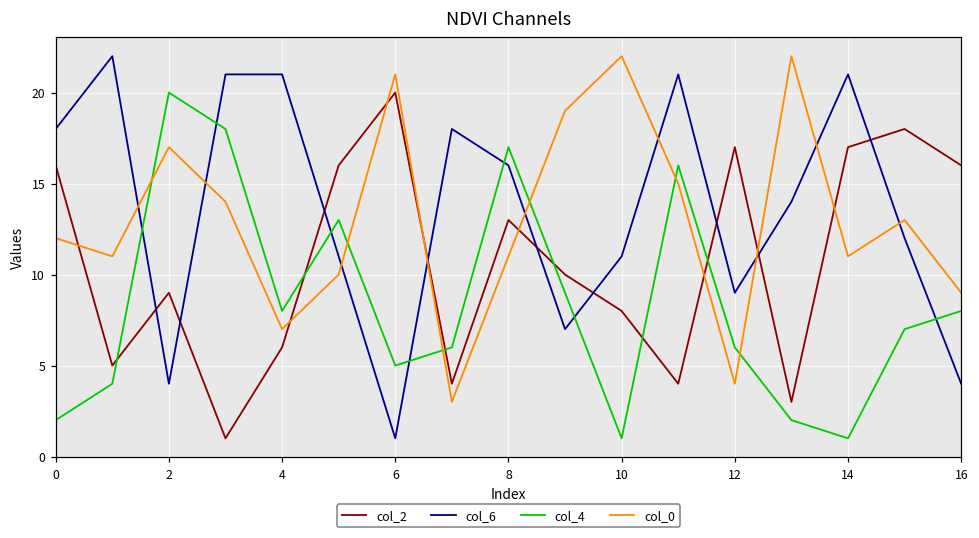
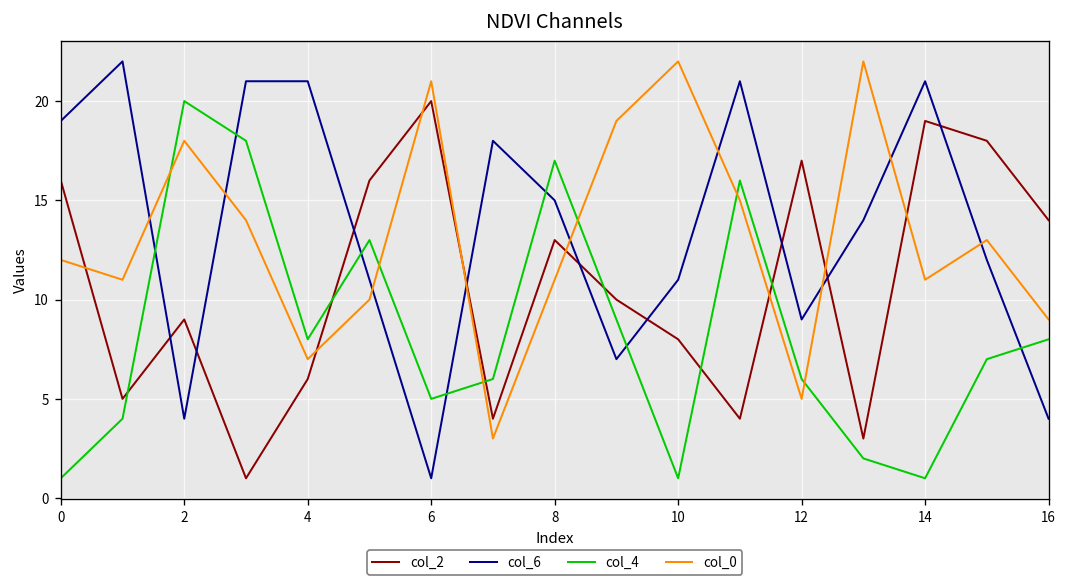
col_6, 0: 18 -> 19
col_4, 0: 2 -> 1
col_0, 2: 17 -> 18
col_6, 8: 16 -> 15
col_0, 12: 4 -> 5
col_2, 14: 17 -> 19
col_2, 16: 16 -> 14
